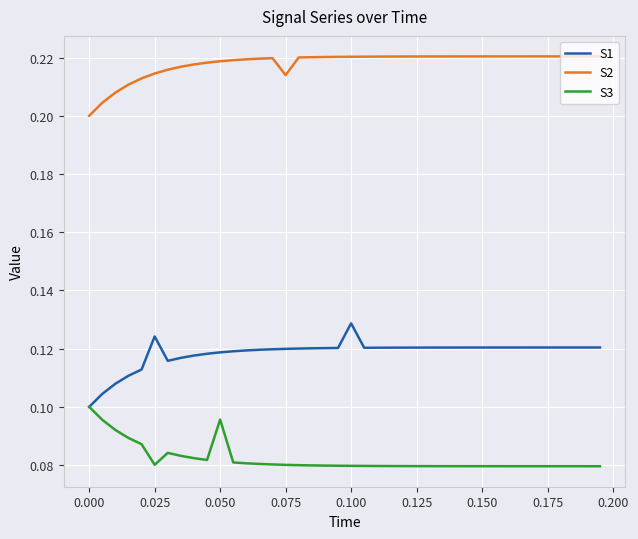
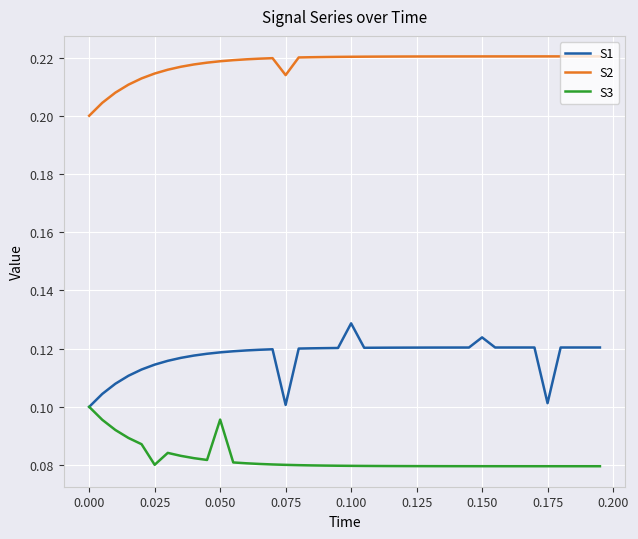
S1, 0.025: 0.124 -> 0.115
S1, 0.075: 0.120 -> 0.101
S1, 0.150: 0.120 -> 0.124
S1, 0.175: 0.120 -> 0.101
